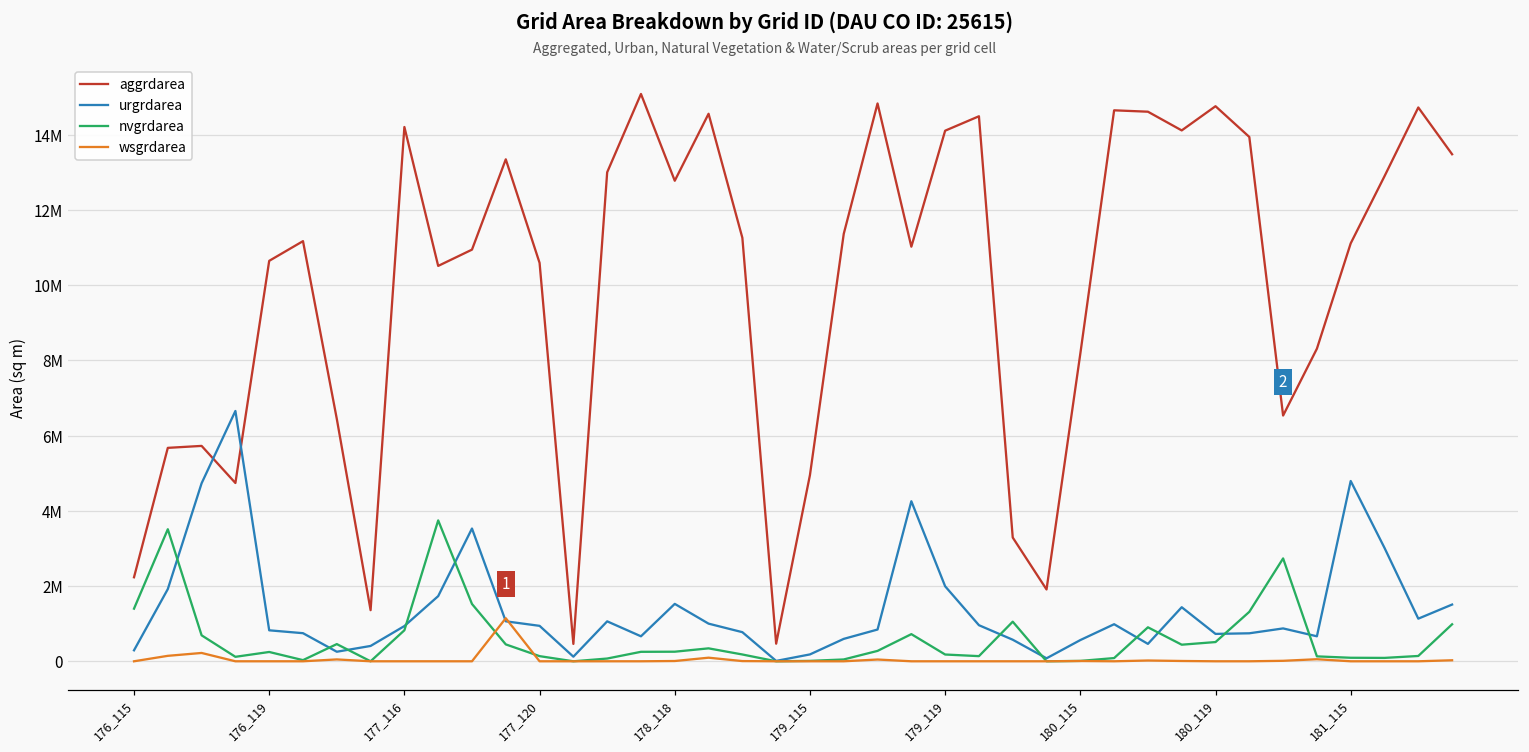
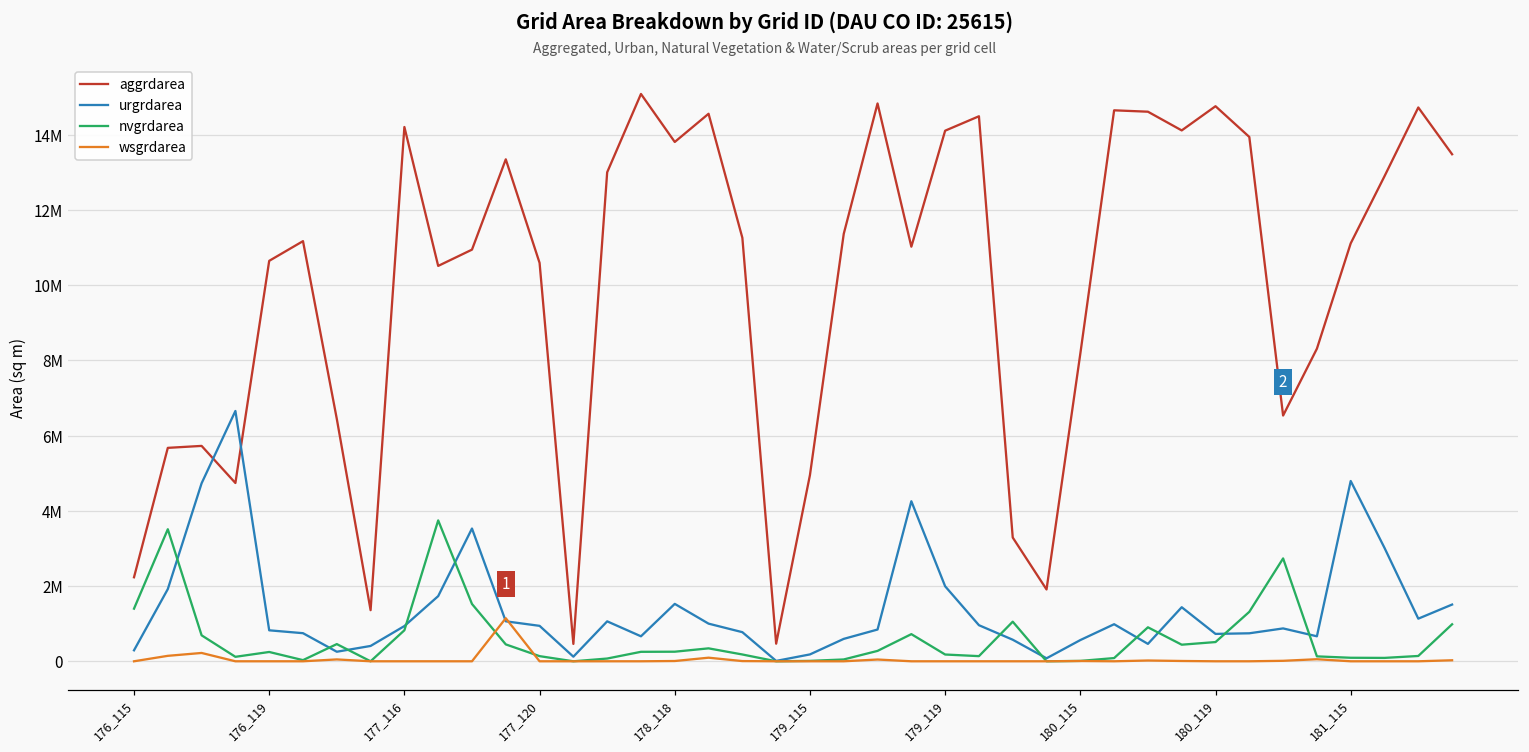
aggrdarea, 178_118: 12800000 -> 13800000
